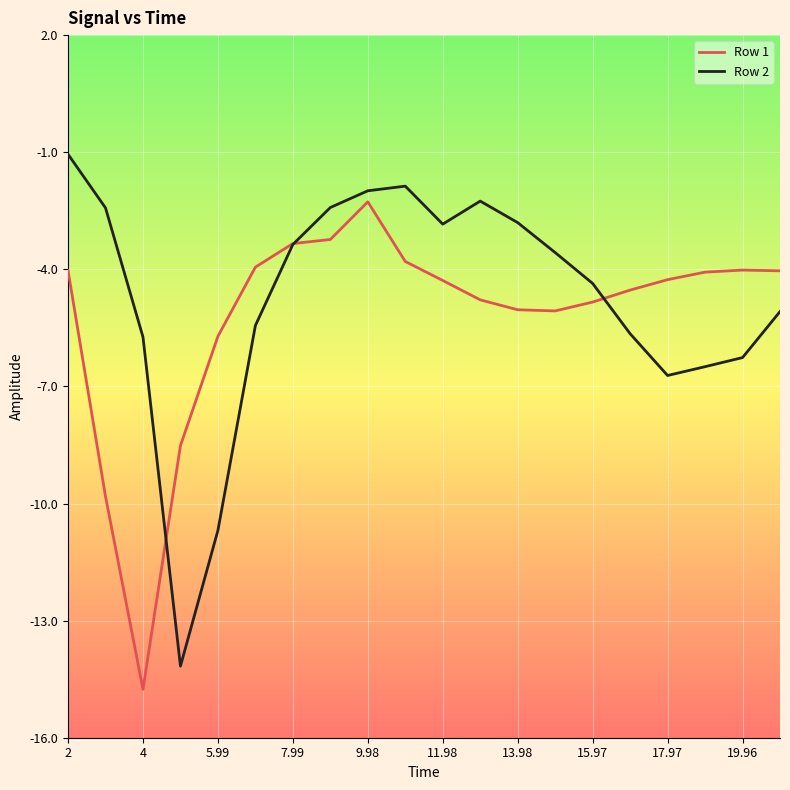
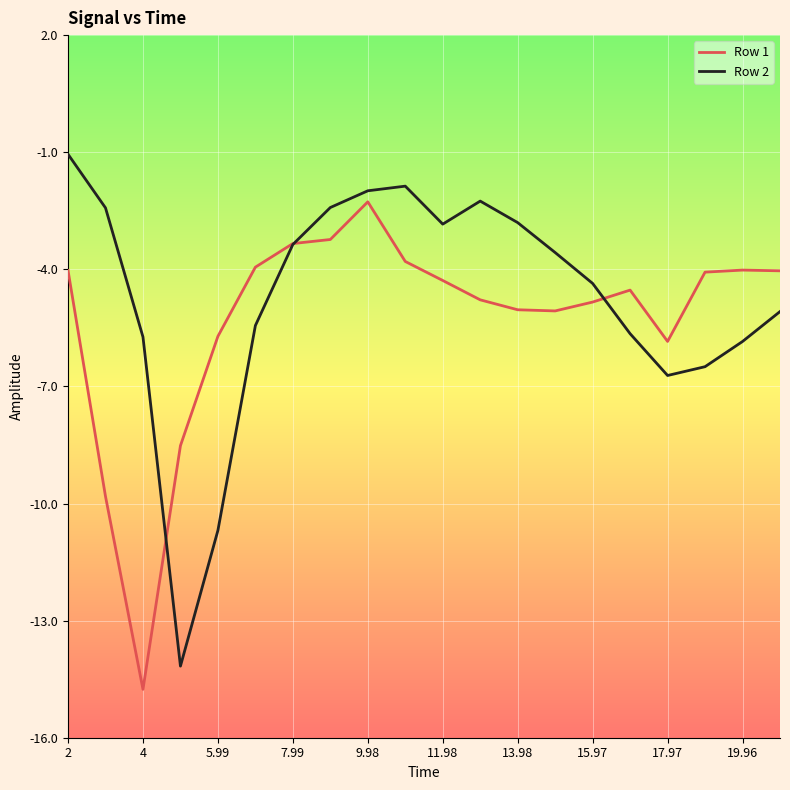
Row 1, 17.97: -4.3 -> -5.8
Row 2, 19.96: -6.3 -> -5.8
